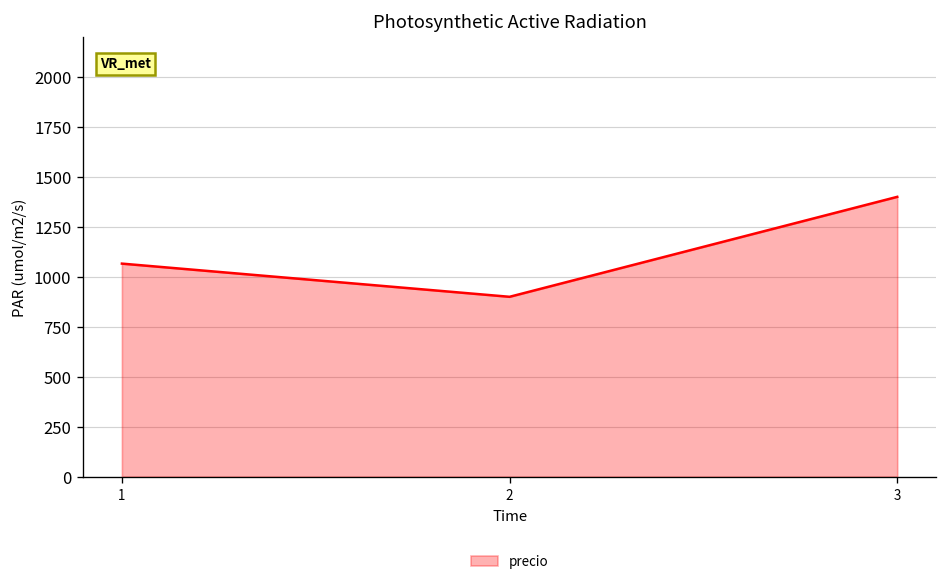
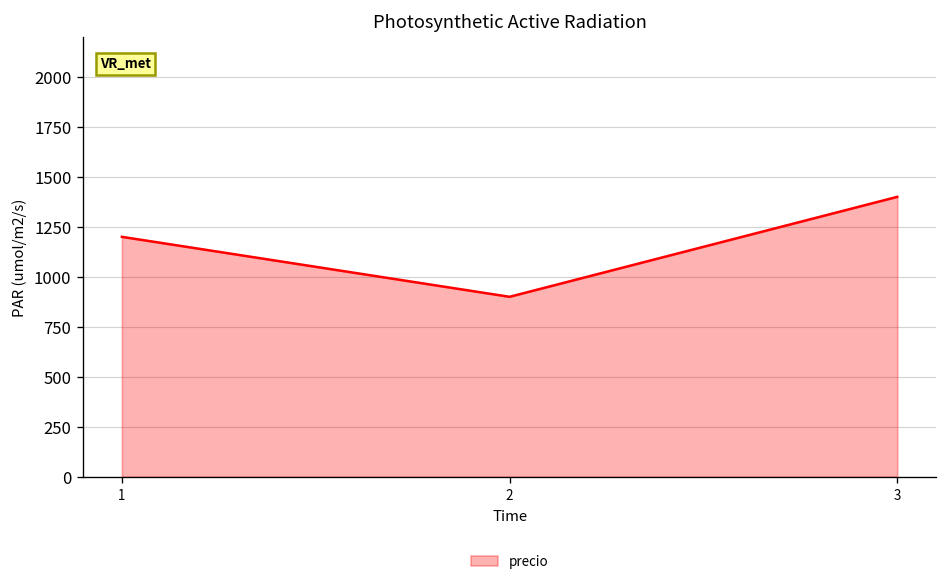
1: 1070 -> 1200
